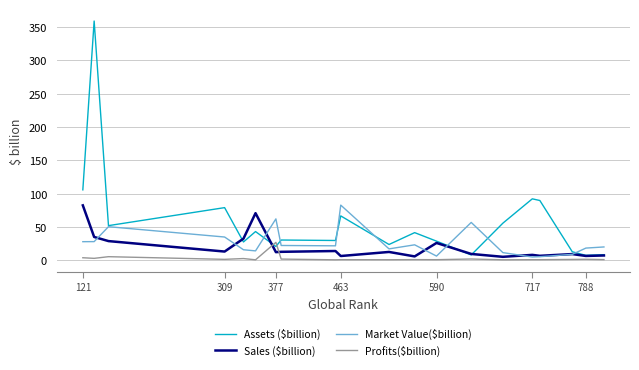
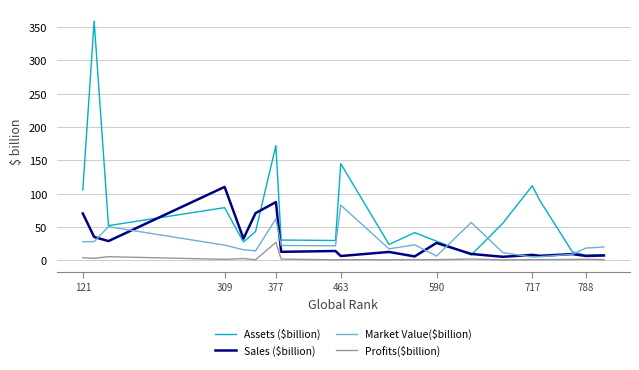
Sales ($billion), 121: 80 -> 70
Sales ($billion), 309: 10 -> 110
Market Value($billion), 309: 40 -> 20
Assets ($billion), 377: 20 -> 170
Sales ($billion), 377: 10 -> 90
Assets ($billion), 463: 70 -> 150
Assets ($billion), 717: 90 -> 110
